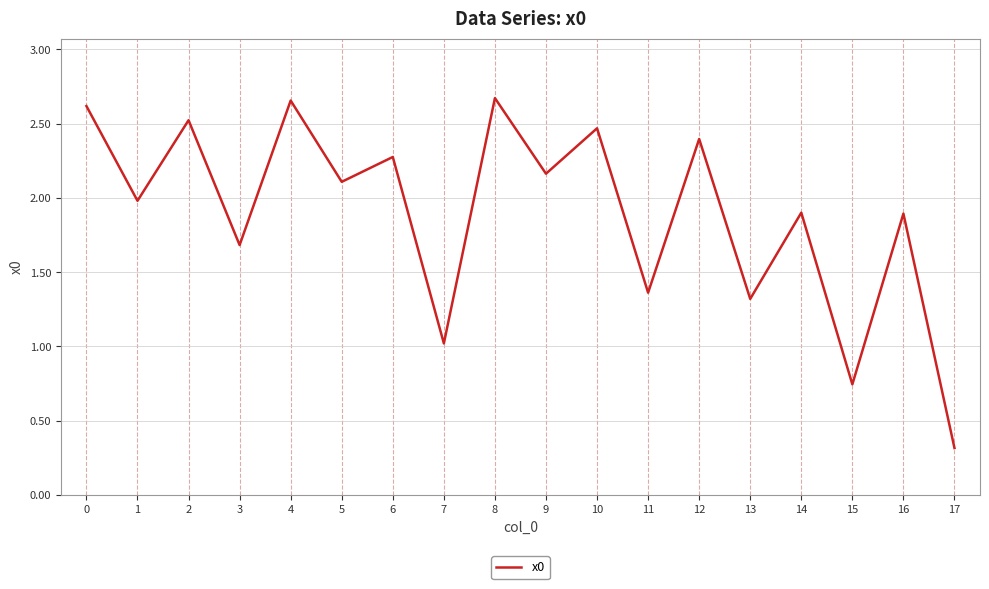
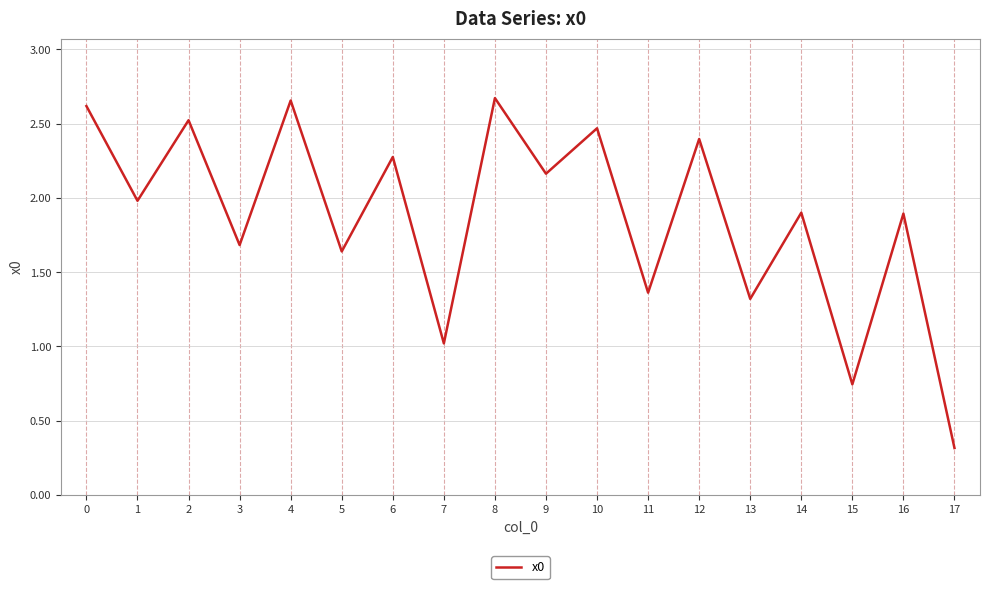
5: 2.11 -> 1.64
